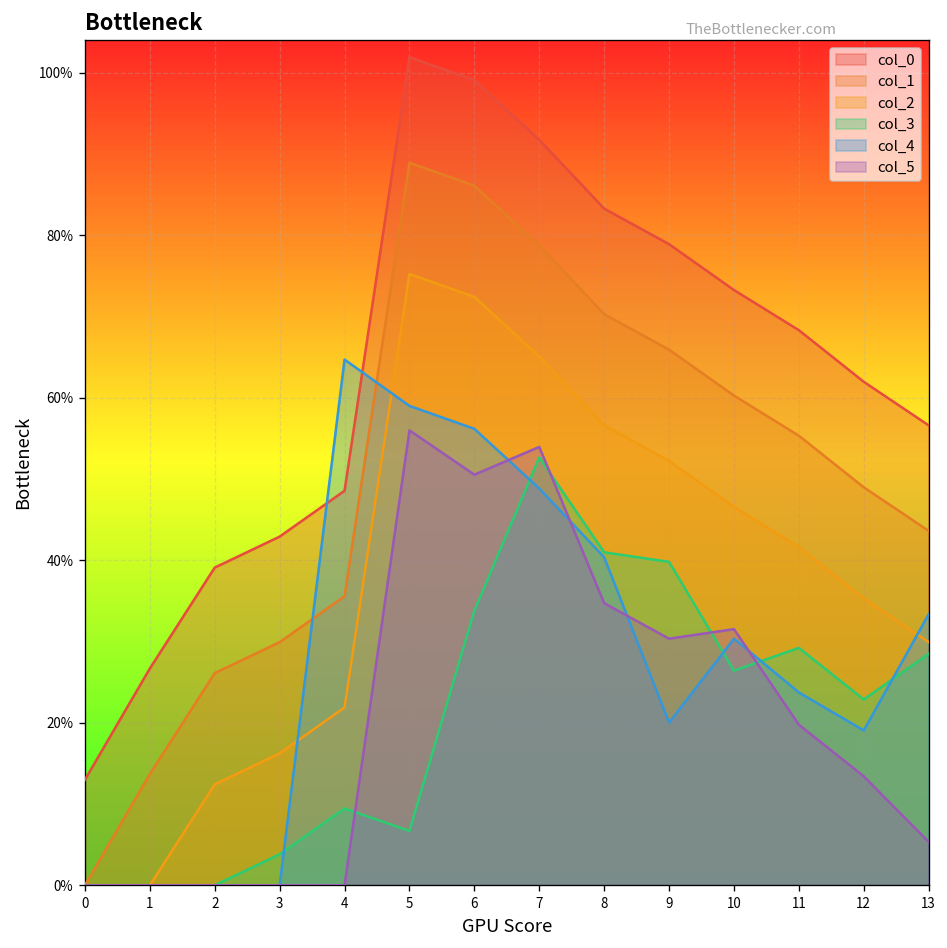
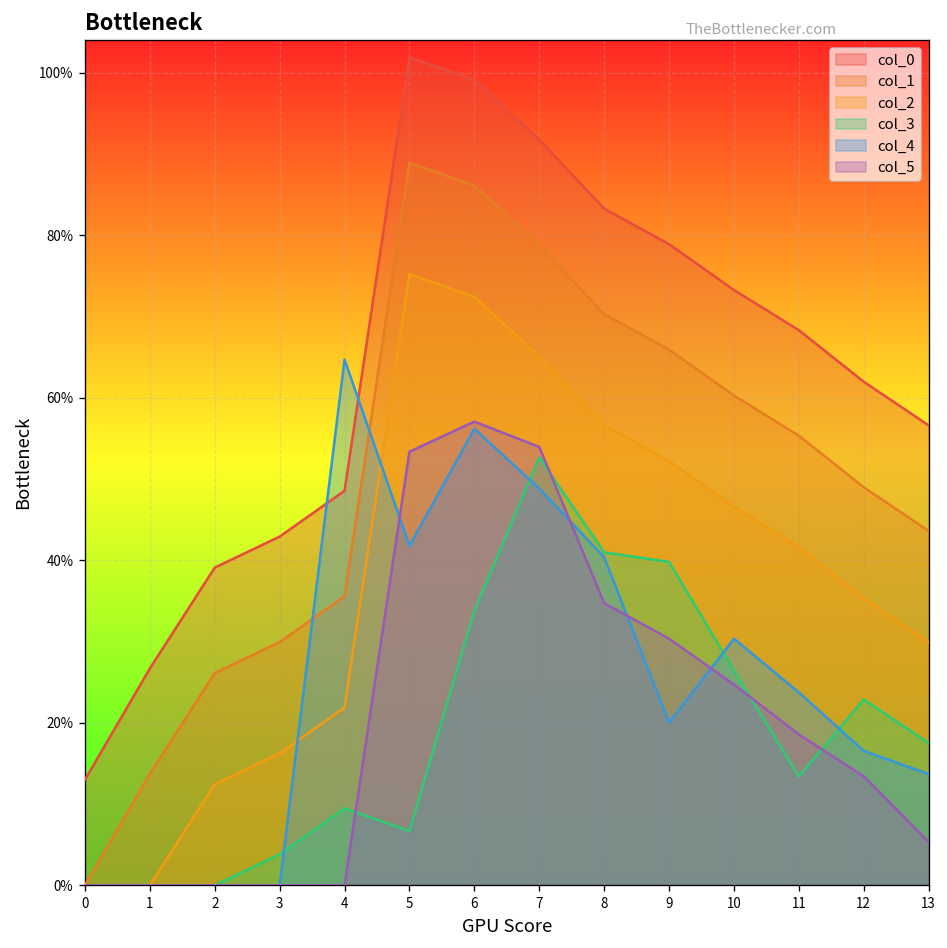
col_4, 5: 59% -> 42%
col_5, 5: 56% -> 53%
col_5, 6: 51% -> 57%
col_5, 10: 32% -> 25%
col_3, 11: 29% -> 13%
col_5, 11: 20% -> 19%
col_4, 12: 19% -> 17%
col_3, 13: 28% -> 17%
col_4, 13: 33% -> 14%
